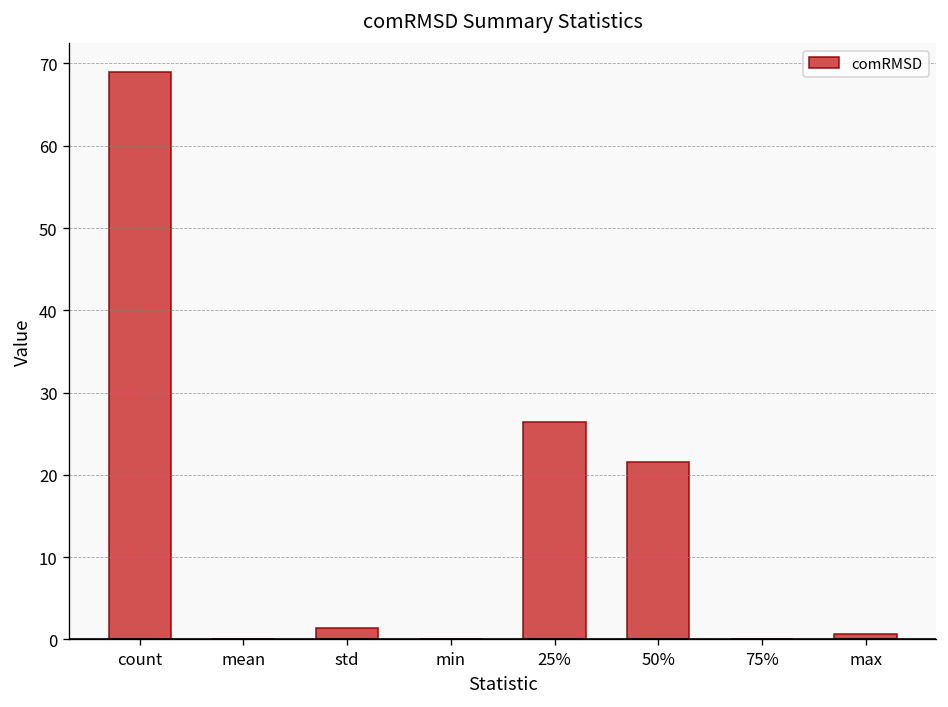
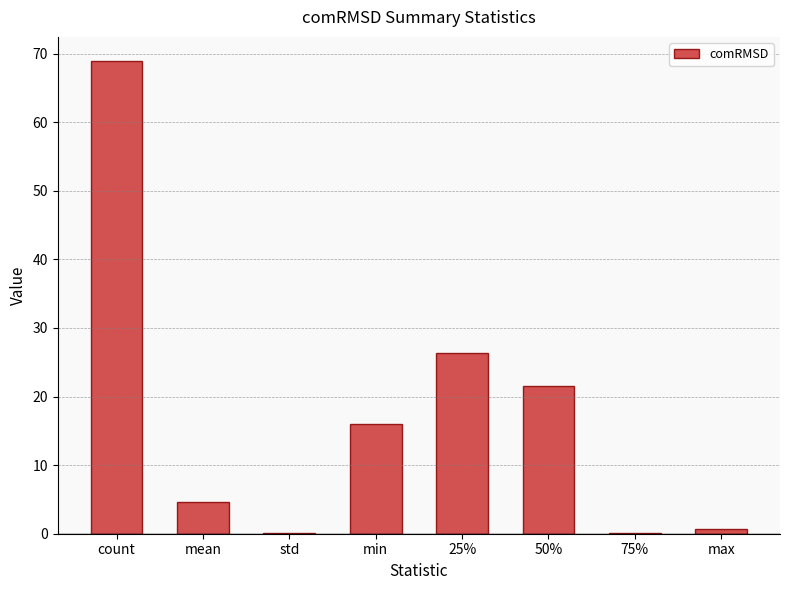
mean: 0 -> 5
std: 1 -> 0
min: 0 -> 16
